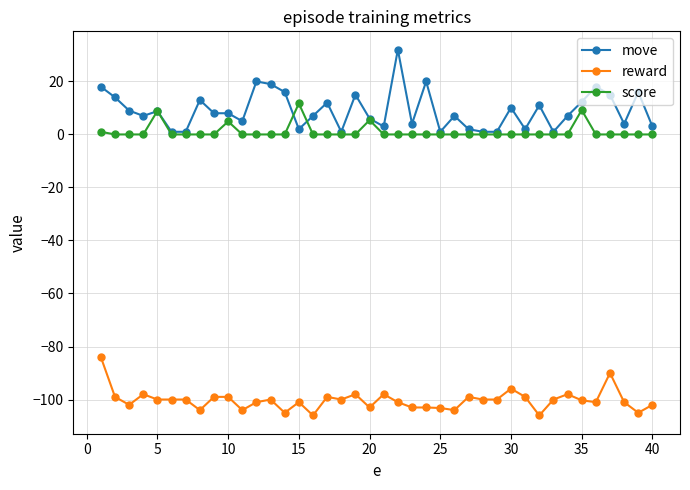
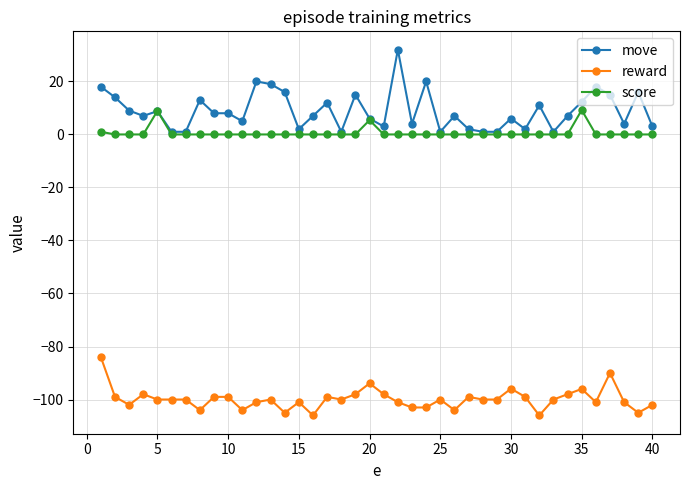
score, 10: 5 -> 0
score, 15: 12 -> 0
reward, 20: -103 -> -94
reward, 25: -103 -> -100
move, 30: 10 -> 6
reward, 35: -100 -> -96
